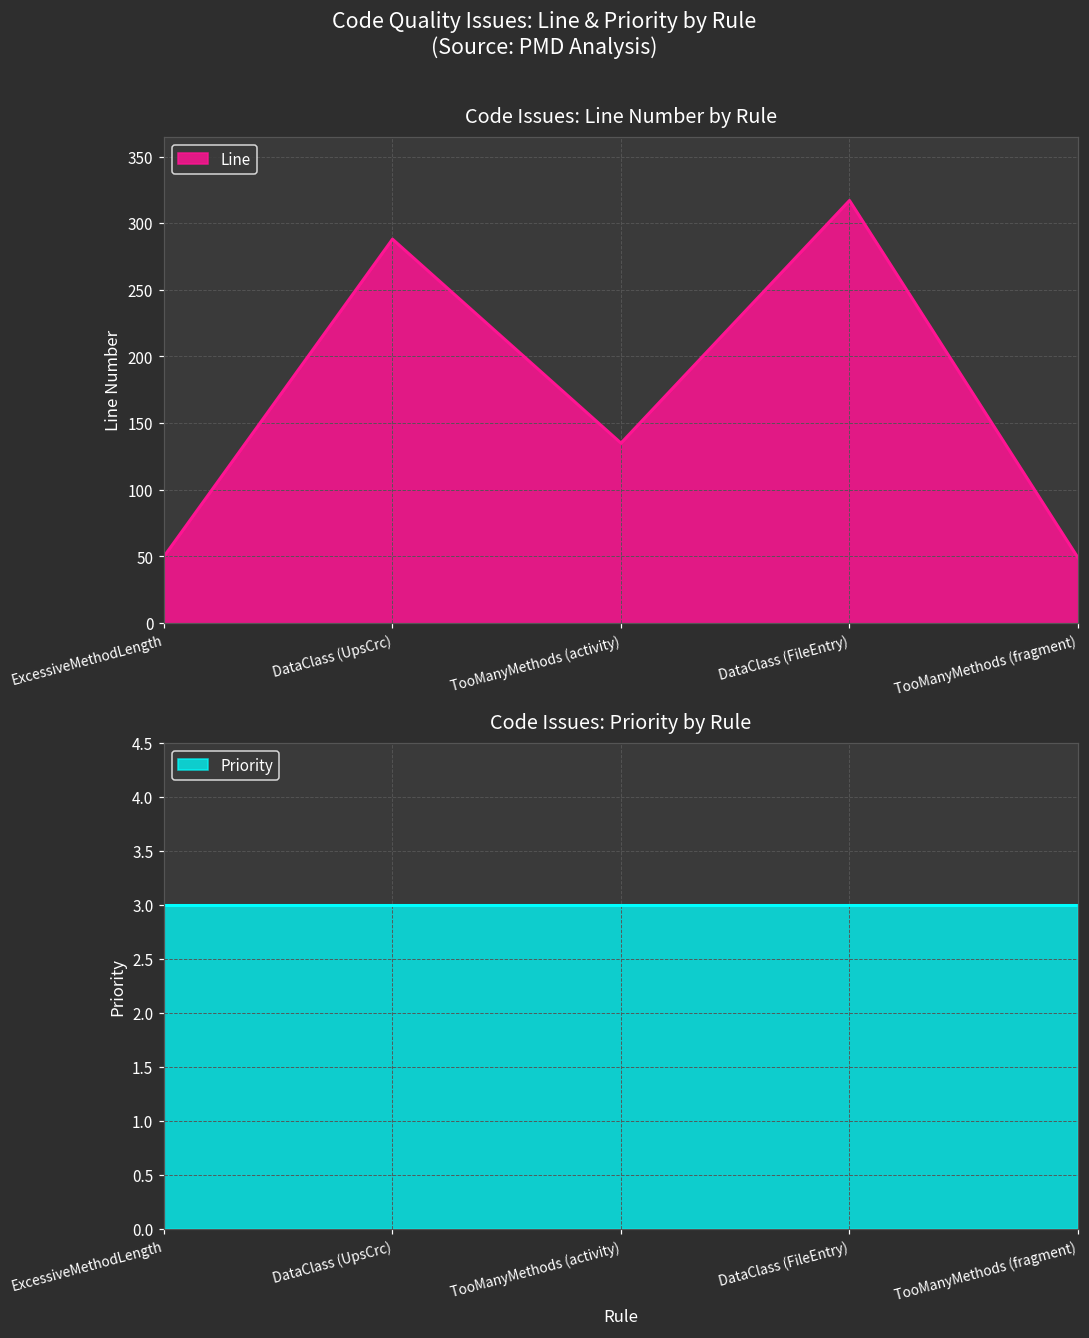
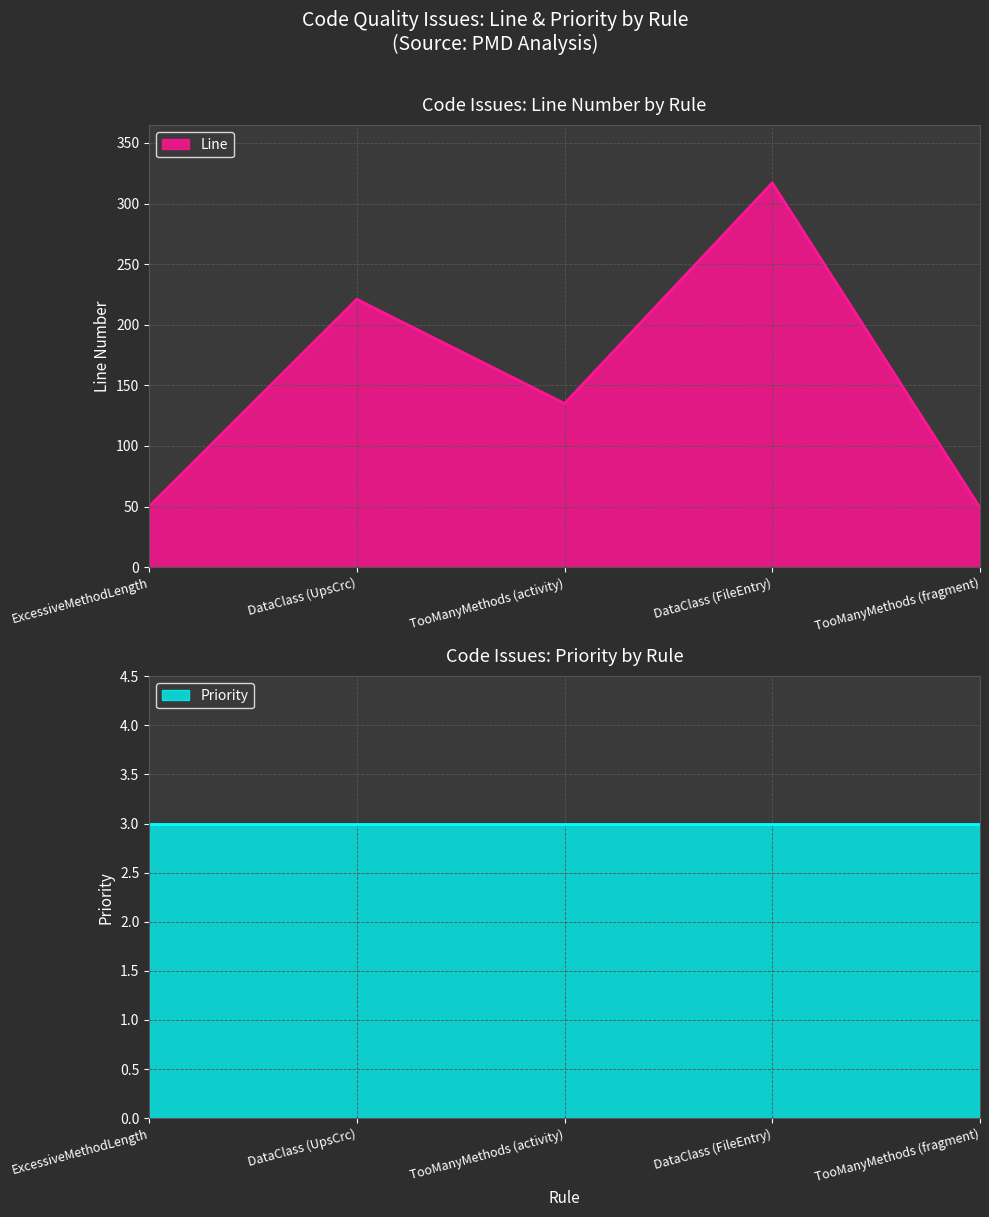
Code Issues: Line Number by Rule, DataClass (UpsCrc): 288 -> 221
